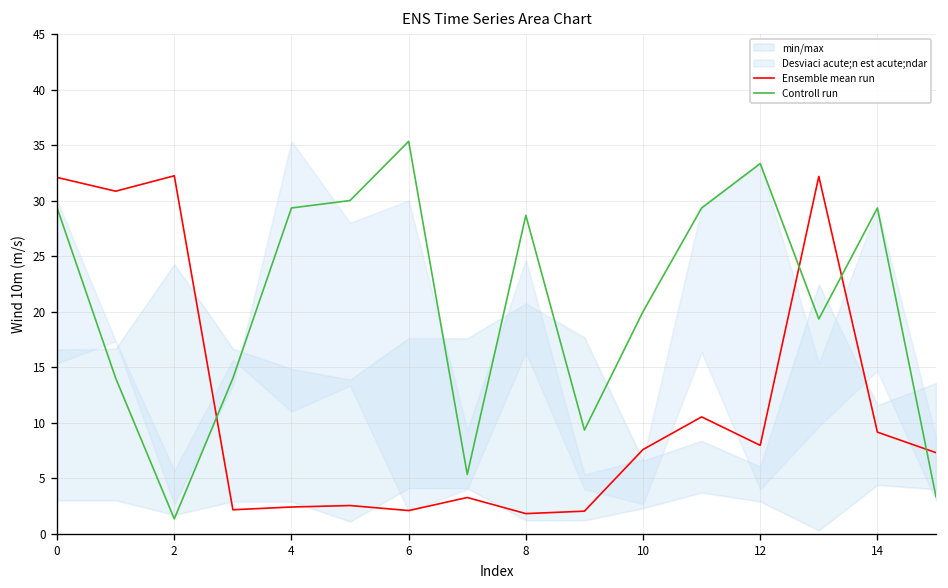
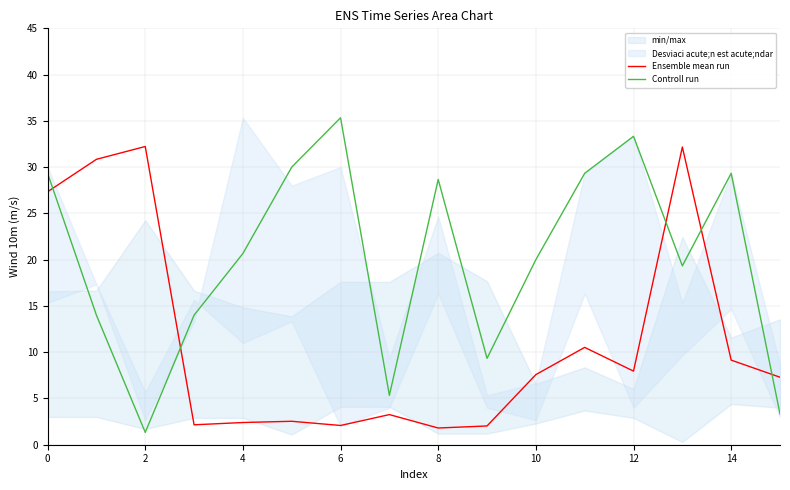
Ensemble mean run, 0: 32 -> 27
Controll run, 4: 29 -> 21
